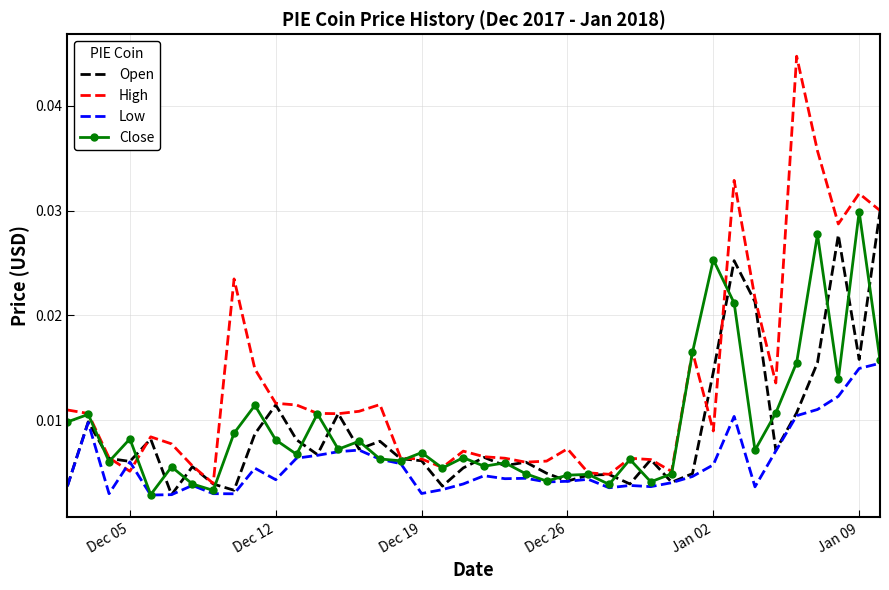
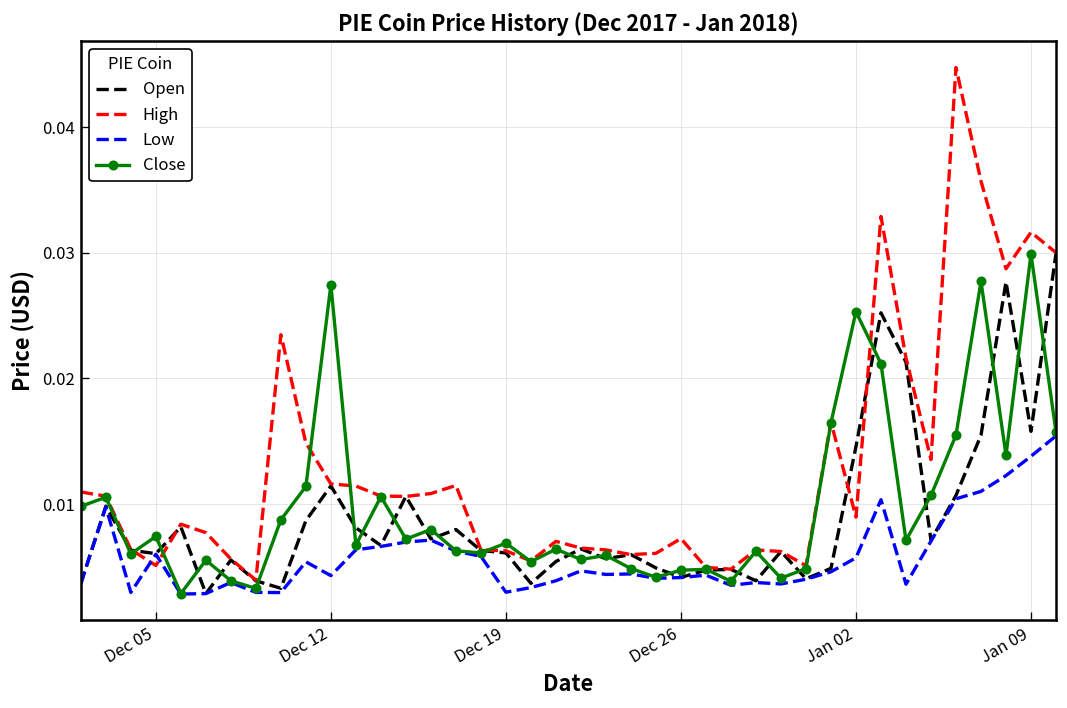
Close, Dec 05: 0.0082 -> 0.0074
Close, Dec 12: 0.0081 -> 0.0275
Low, Jan 09: 0.0149 -> 0.0138
